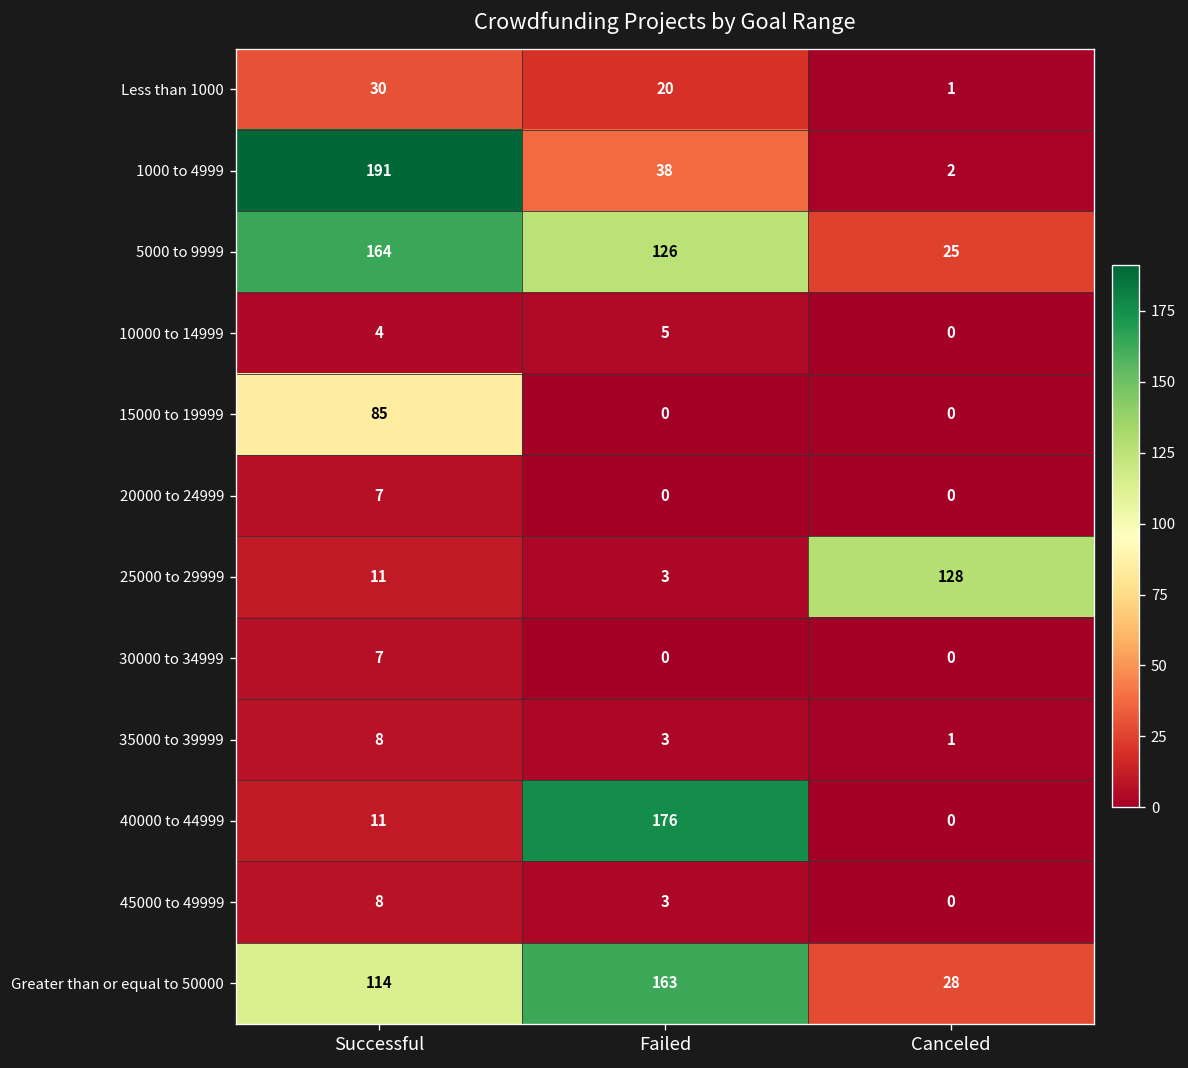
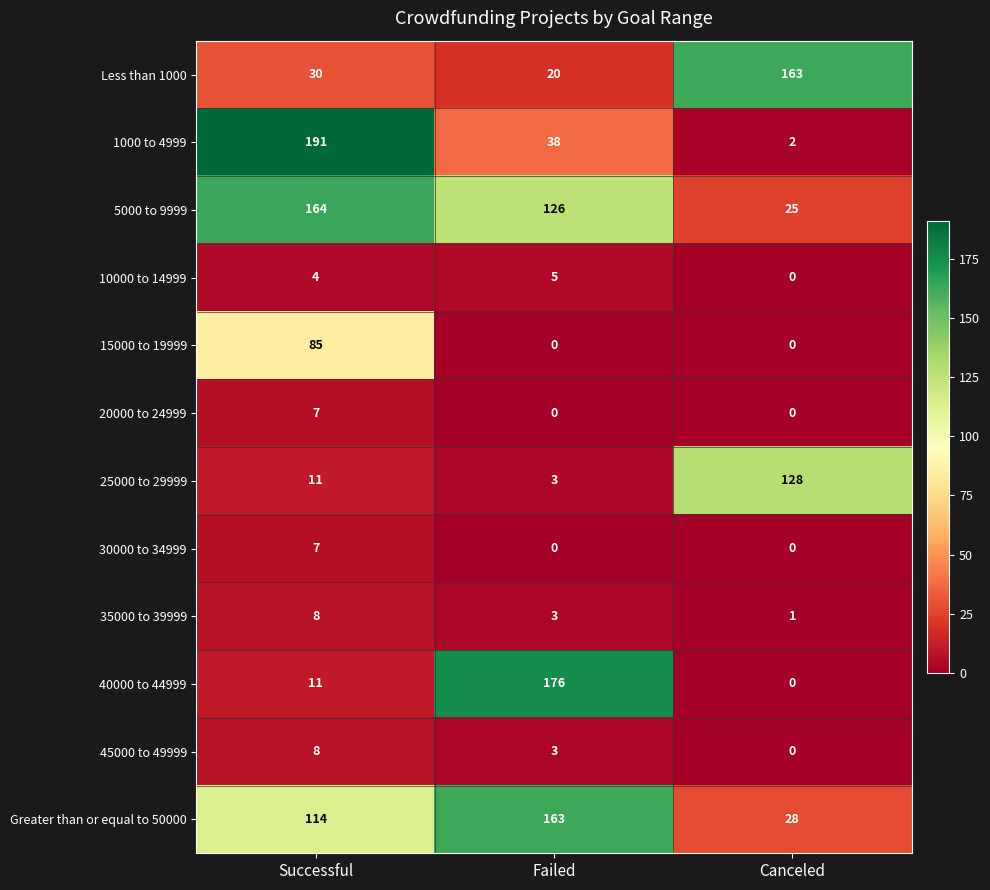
Less than 1000, Canceled: 1 -> 163
